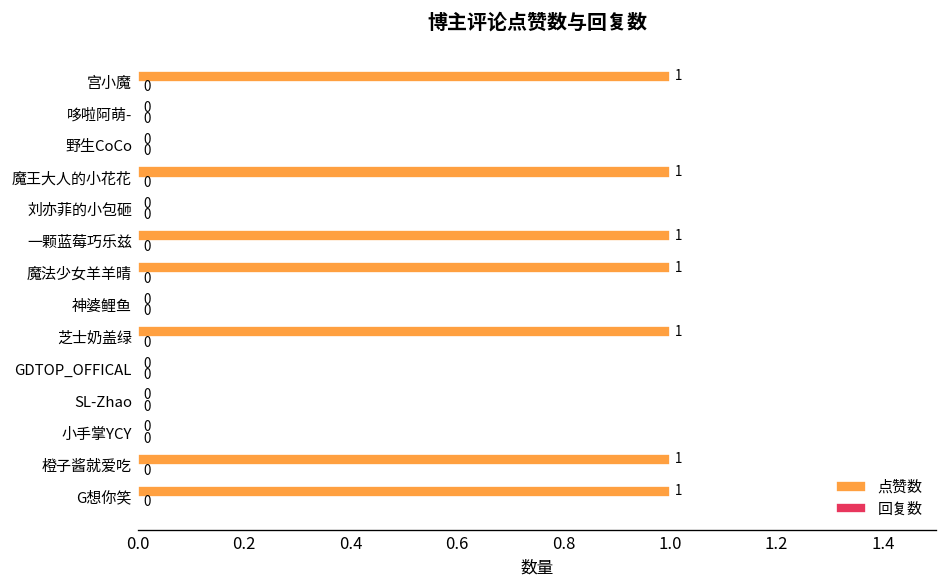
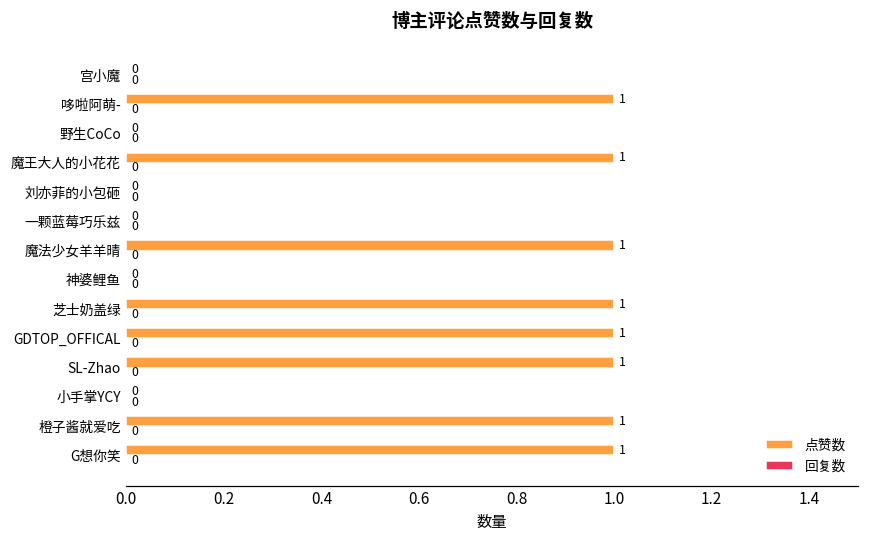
点赞数, 宫小魔: 1 -> 0
点赞数, 哆啦阿萌-: 0 -> 1
点赞数, 一颗蓝莓巧乐兹: 1 -> 0
点赞数, GDTOP_OFFICAL: 0 -> 1
点赞数, SL-Zhao: 0 -> 1
